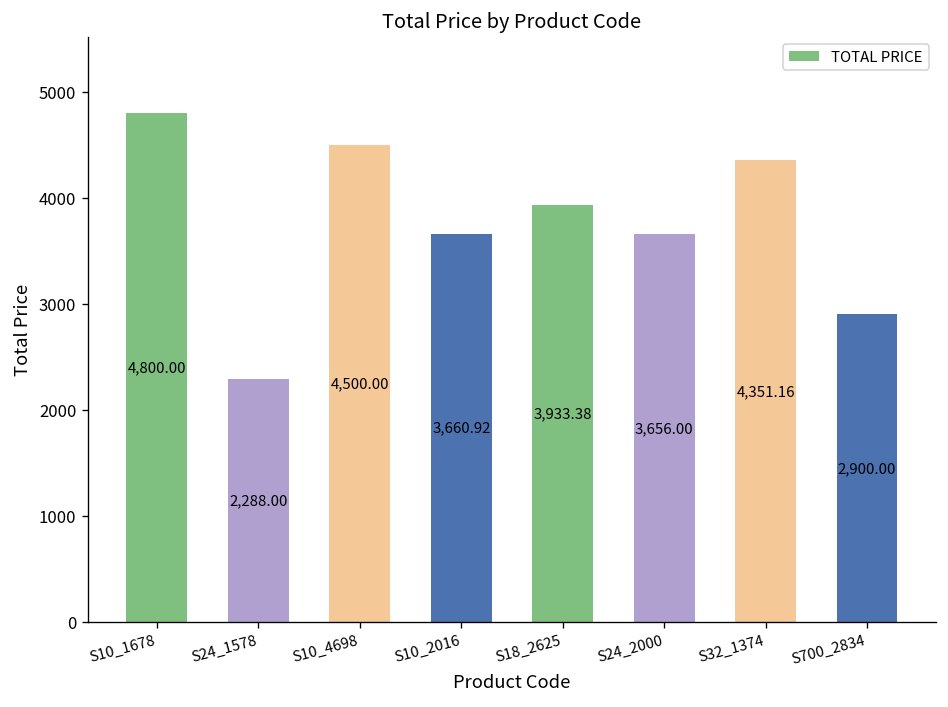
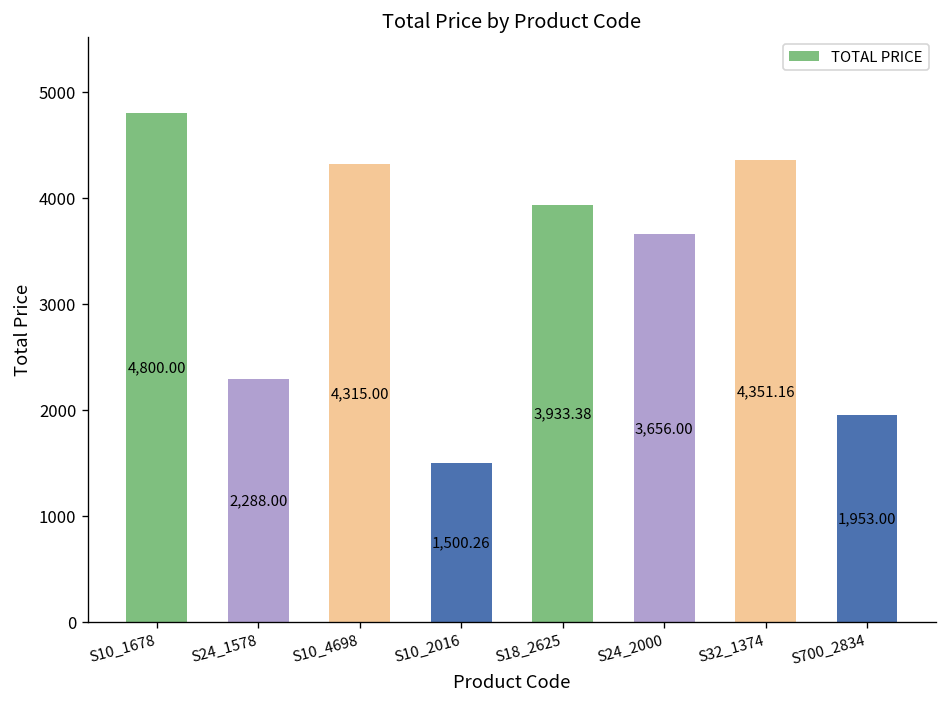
S10_4698: 4,500.00 -> 4,315.00
S10_2016: 3,660.92 -> 1,500.26
S700_2834: 2,900.00 -> 1,953.00
